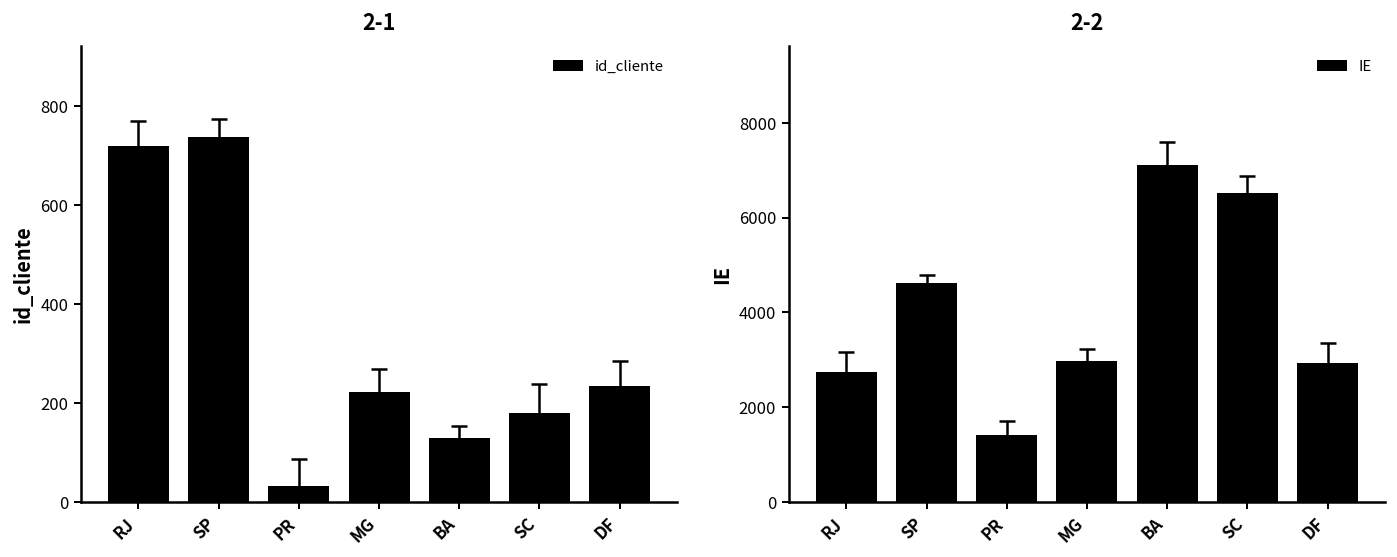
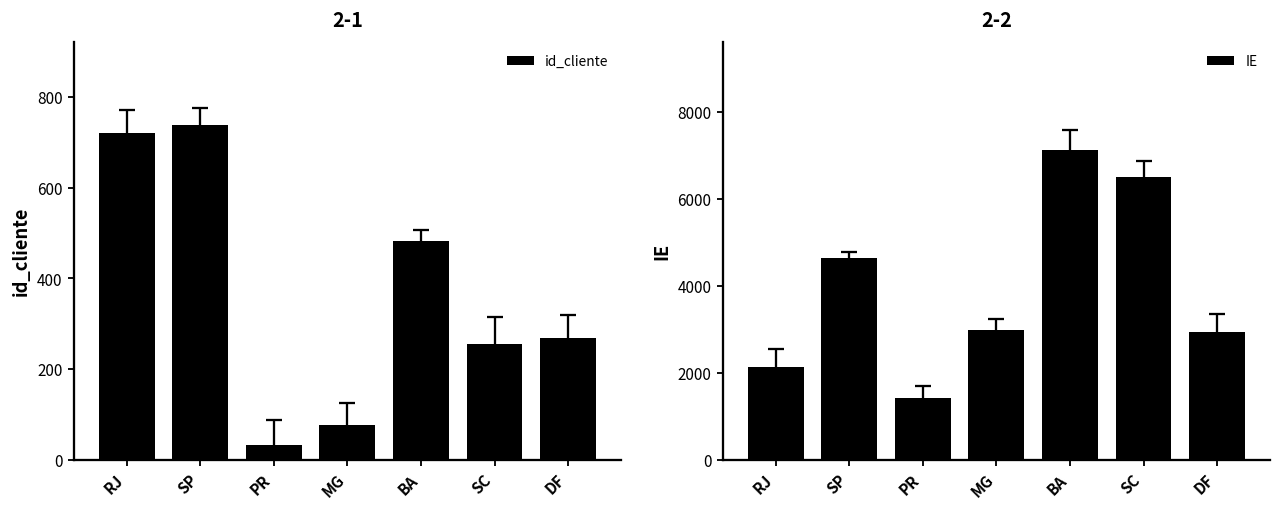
2-1, id_cliente, MG: 220 -> 80
2-1, id_cliente, BA: 130 -> 480
2-1, id_cliente, SC: 180 -> 260
2-1, id_cliente, DF: 230 -> 270
2-2, IE, RJ: 2700 -> 2100
